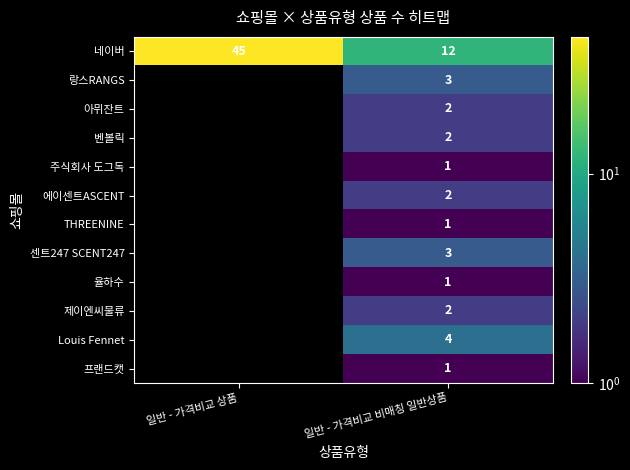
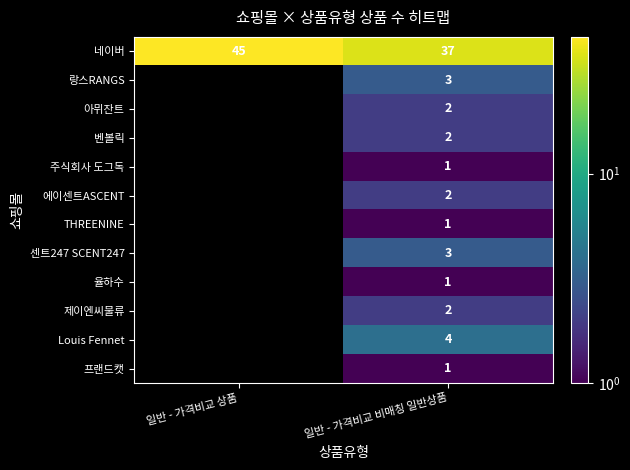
네이버, 일반 - 가격비교 비매칭 일반상품: 12 -> 37
